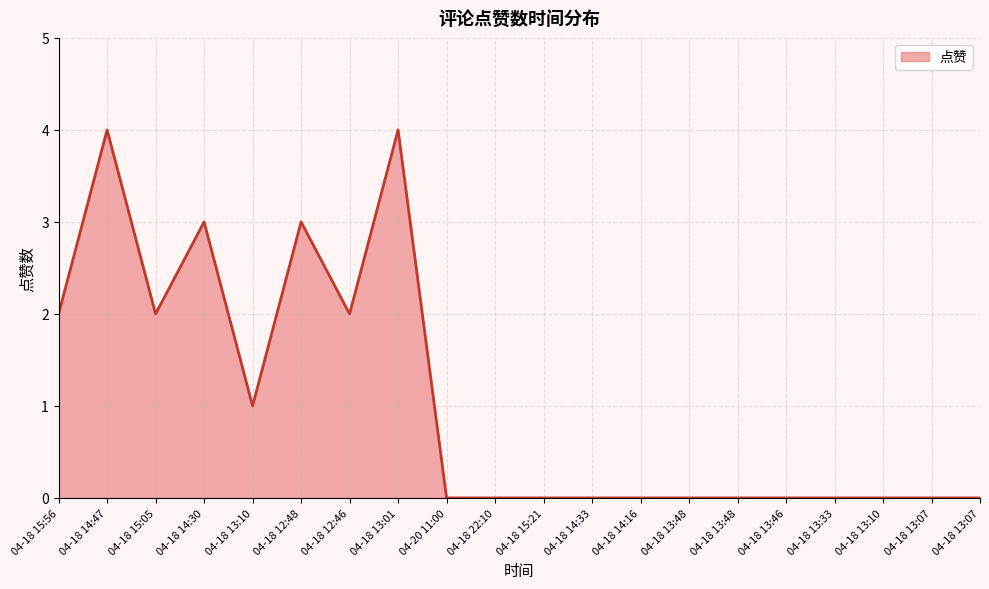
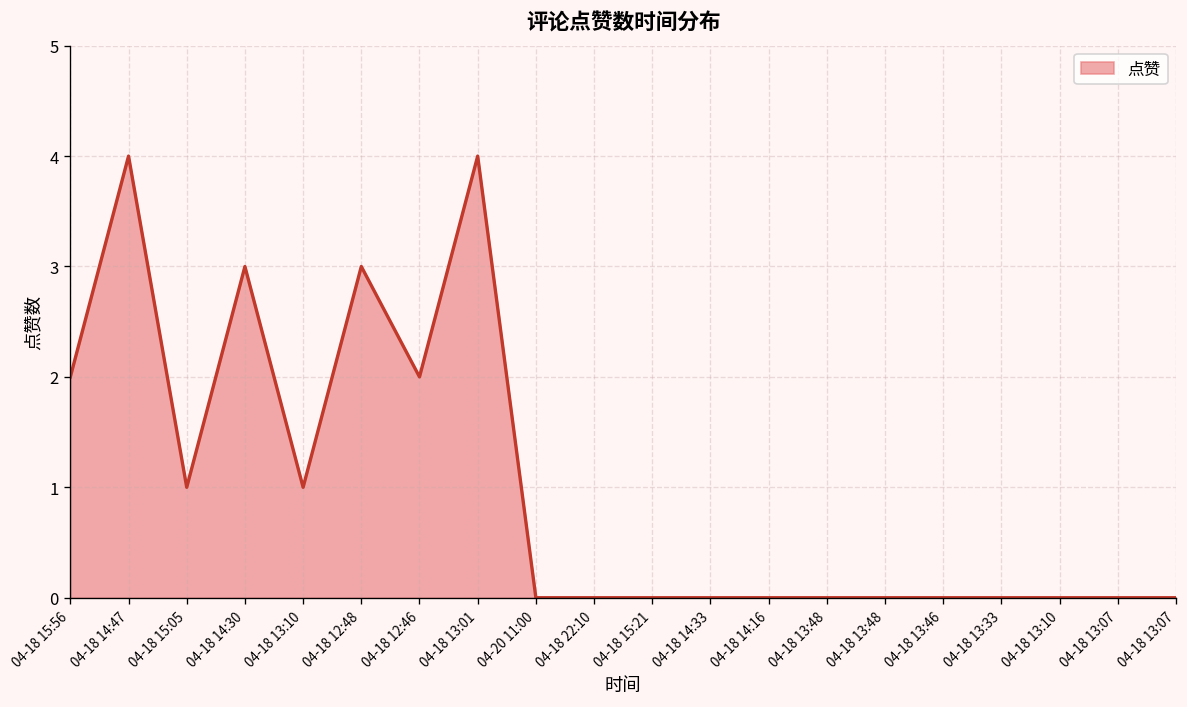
04-18 15:05: 2 -> 1
